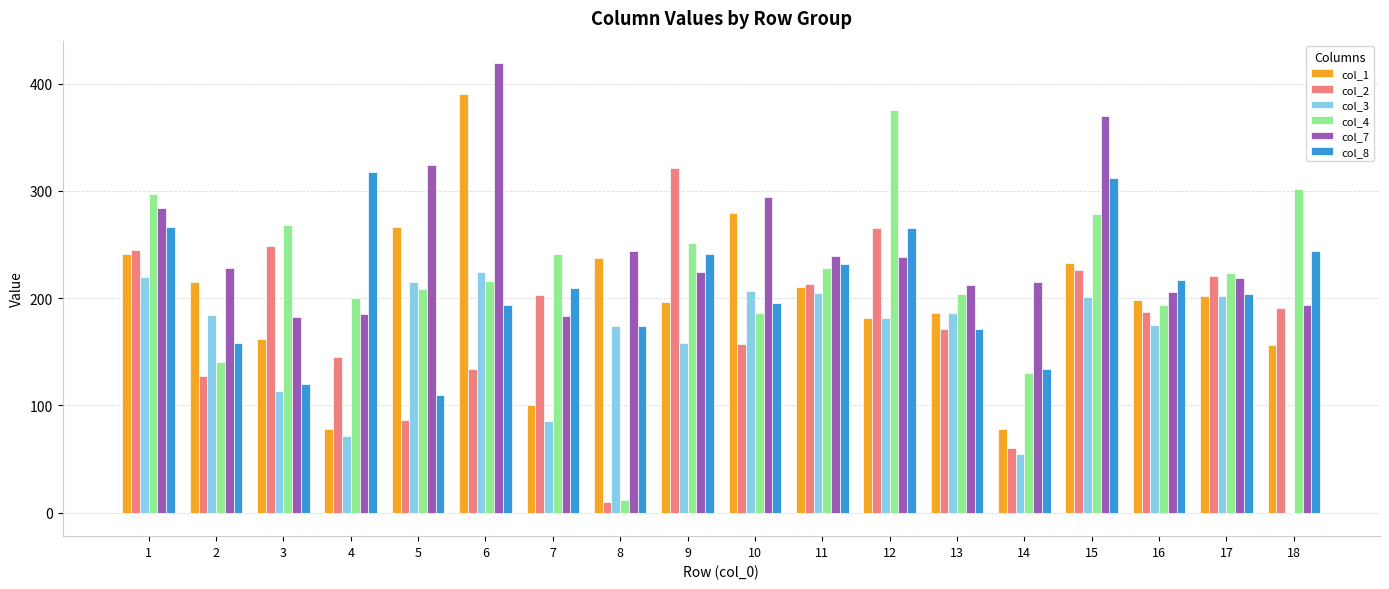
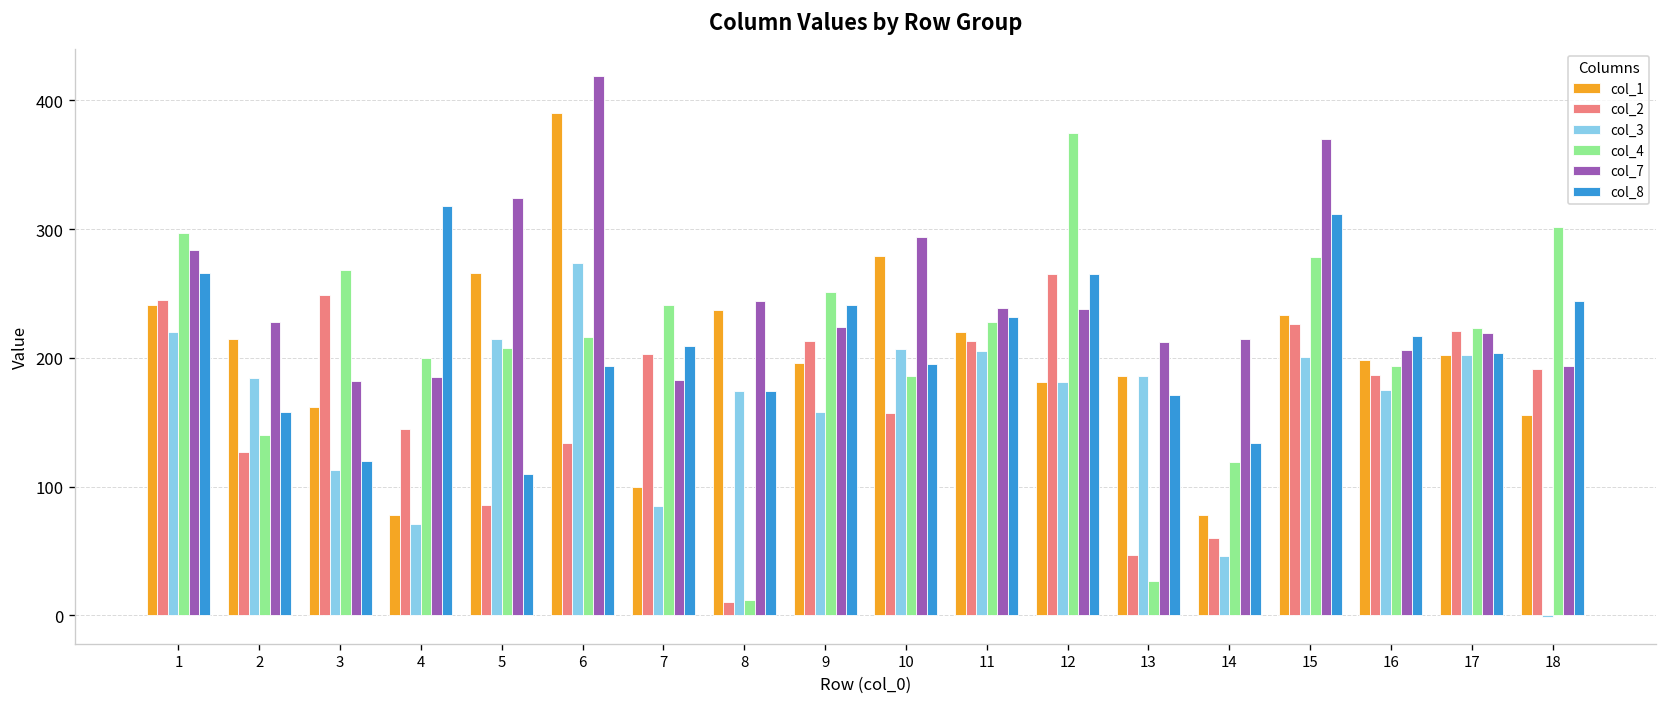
col_3, 6: 224 -> 274
col_2, 9: 321 -> 213
col_1, 11: 210 -> 220
col_2, 13: 171 -> 47
col_4, 13: 204 -> 27
col_3, 14: 55 -> 46
col_4, 14: 130 -> 119
